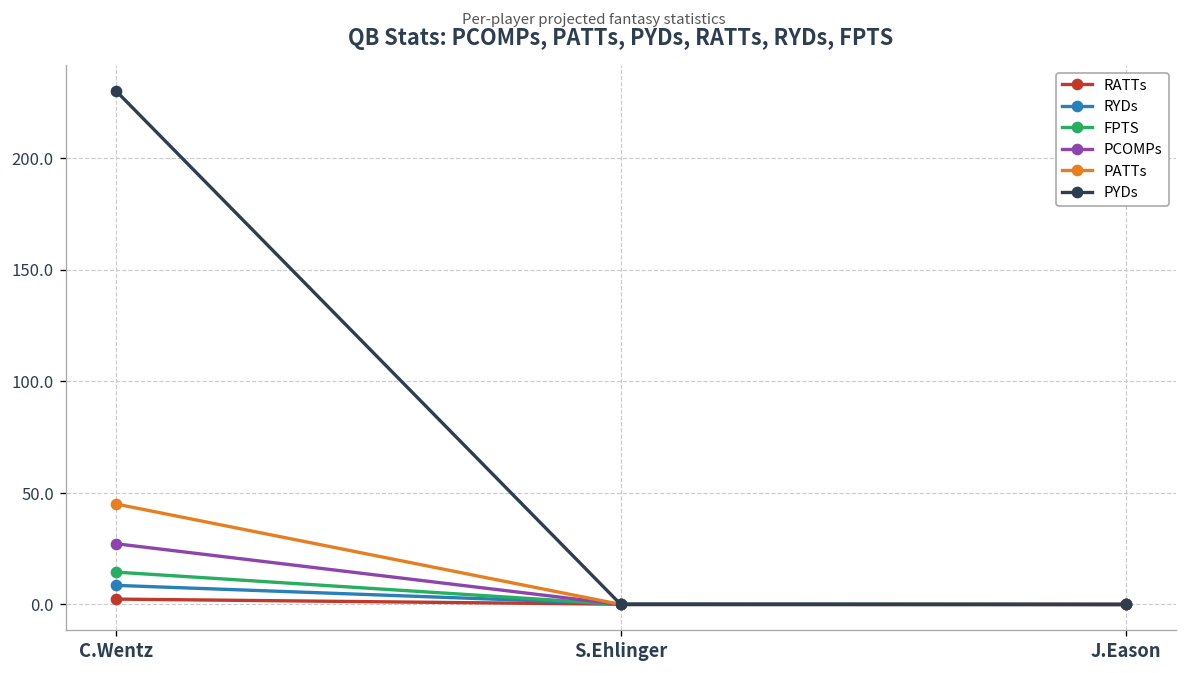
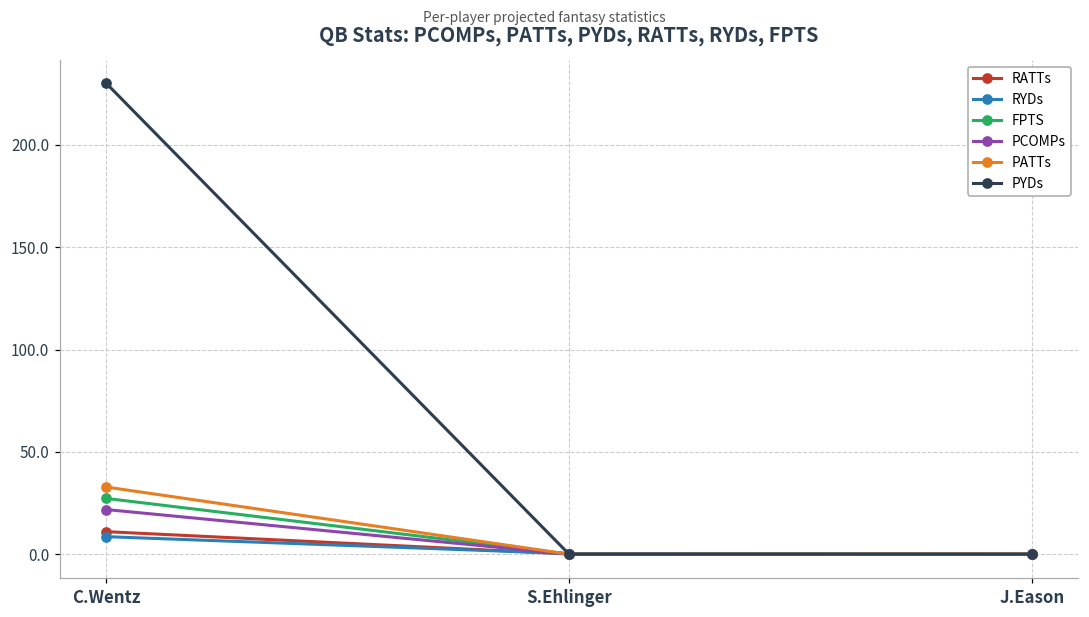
RATTs, C.Wentz: 2 -> 11
FPTS, C.Wentz: 14 -> 27
PCOMPs, C.Wentz: 27 -> 22
PATTs, C.Wentz: 45 -> 33
